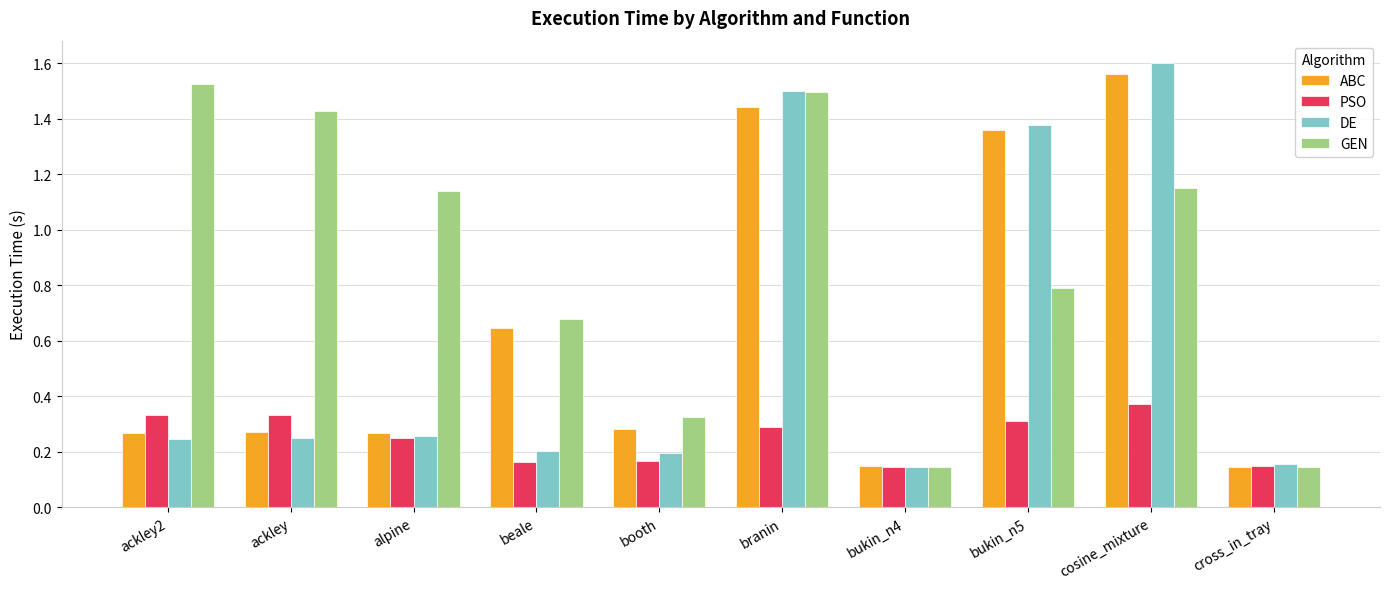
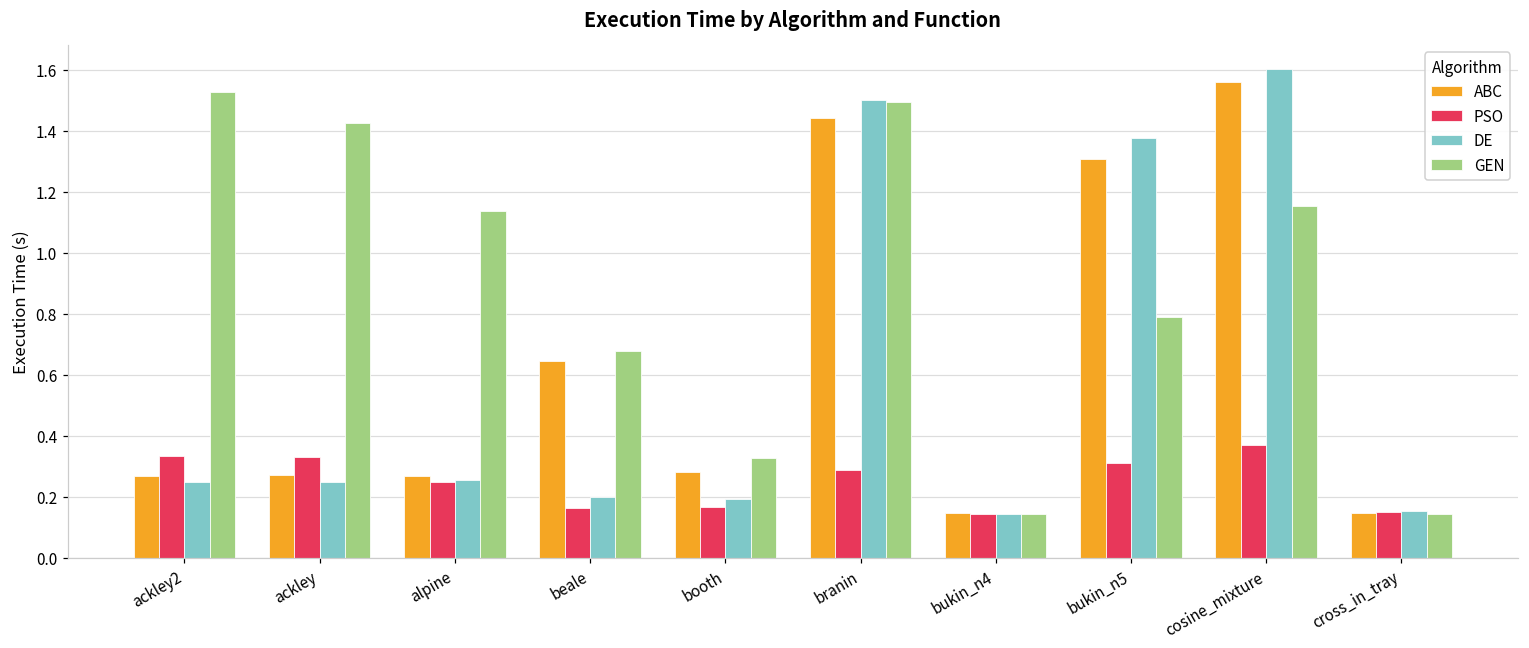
ABC, bukin_n5: 1.36 -> 1.31
